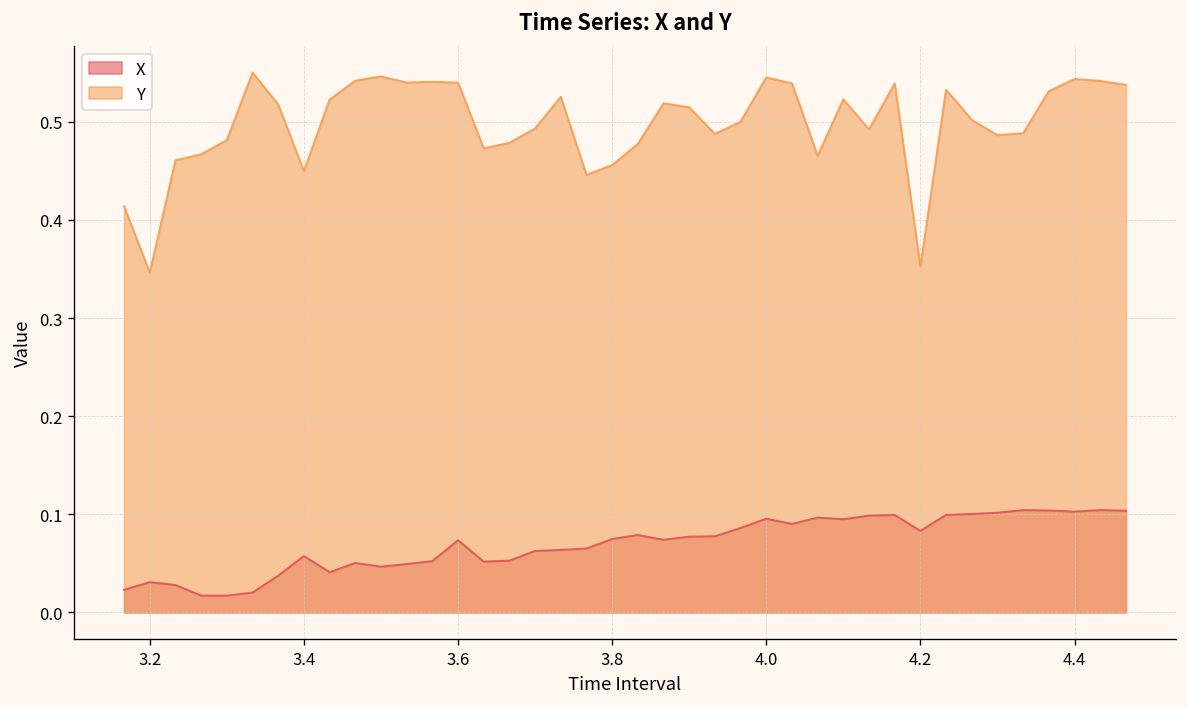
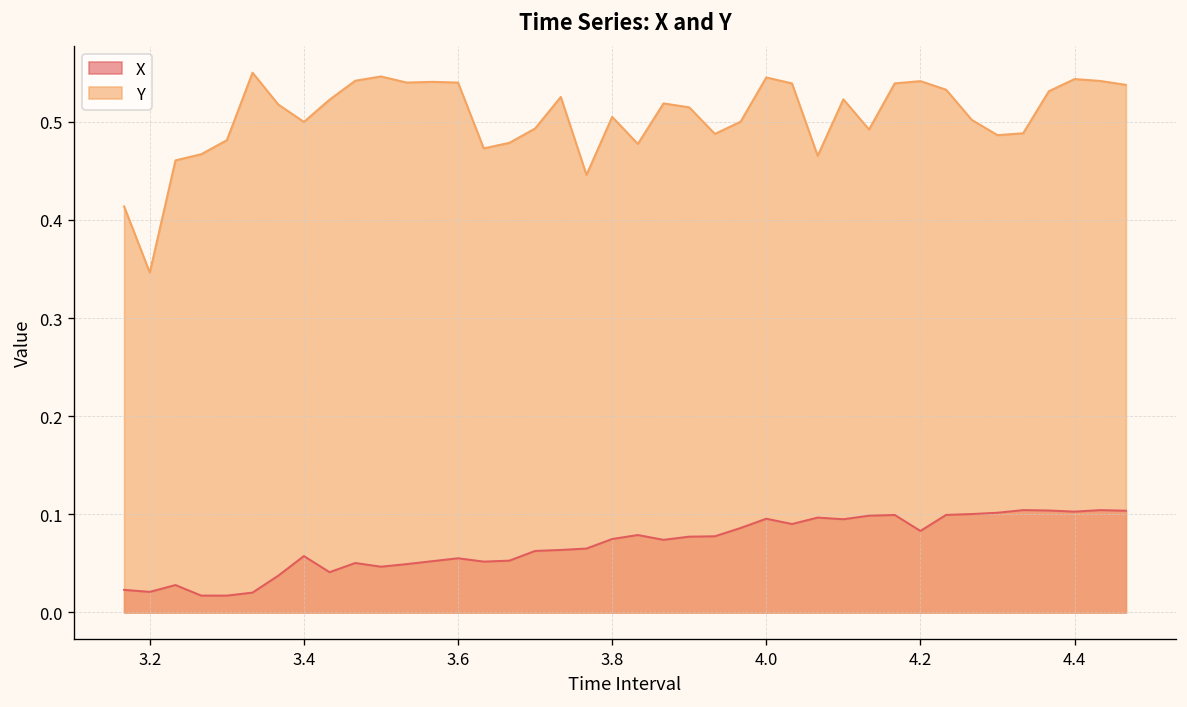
X, 3.2: 0.03 -> 0.02
Y, 3.4: 0.45 -> 0.50
X, 3.6: 0.07 -> 0.06
Y, 3.8: 0.46 -> 0.50
Y, 4.2: 0.35 -> 0.54
